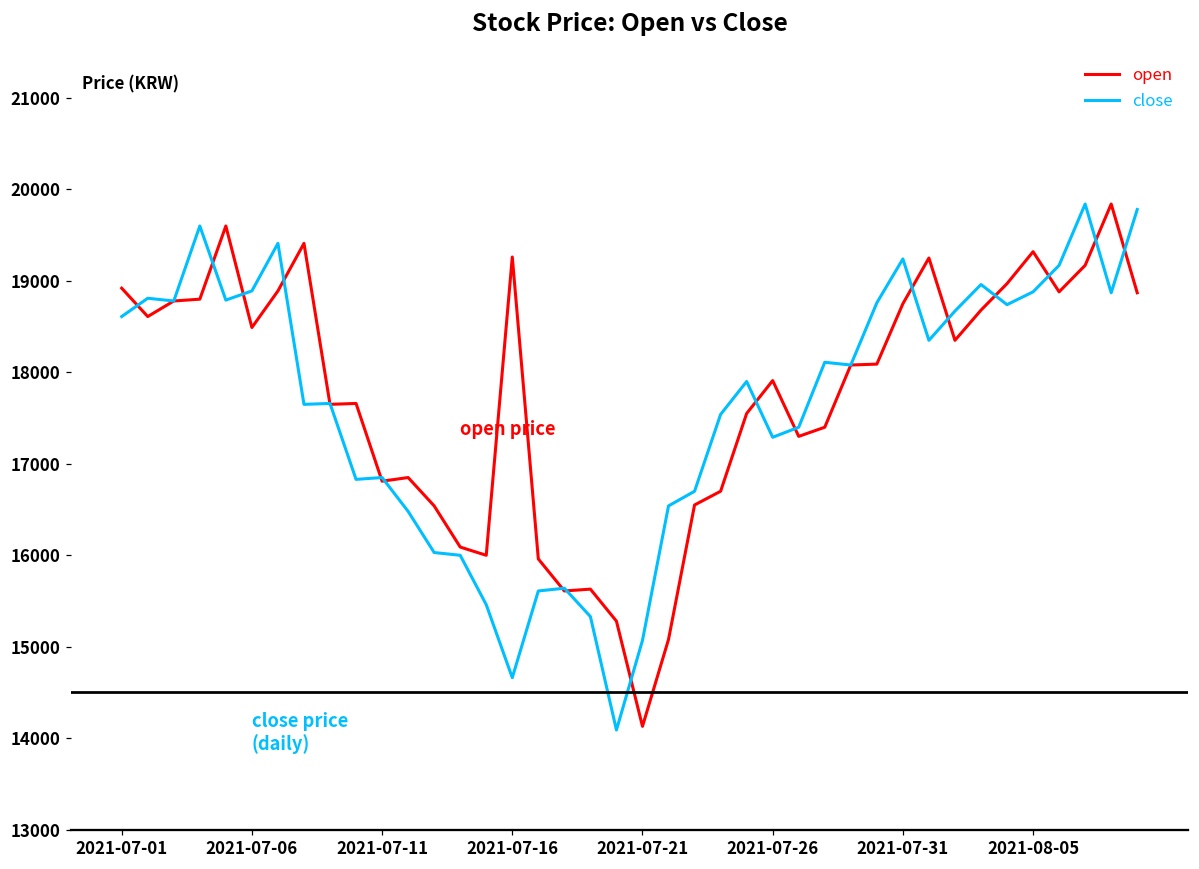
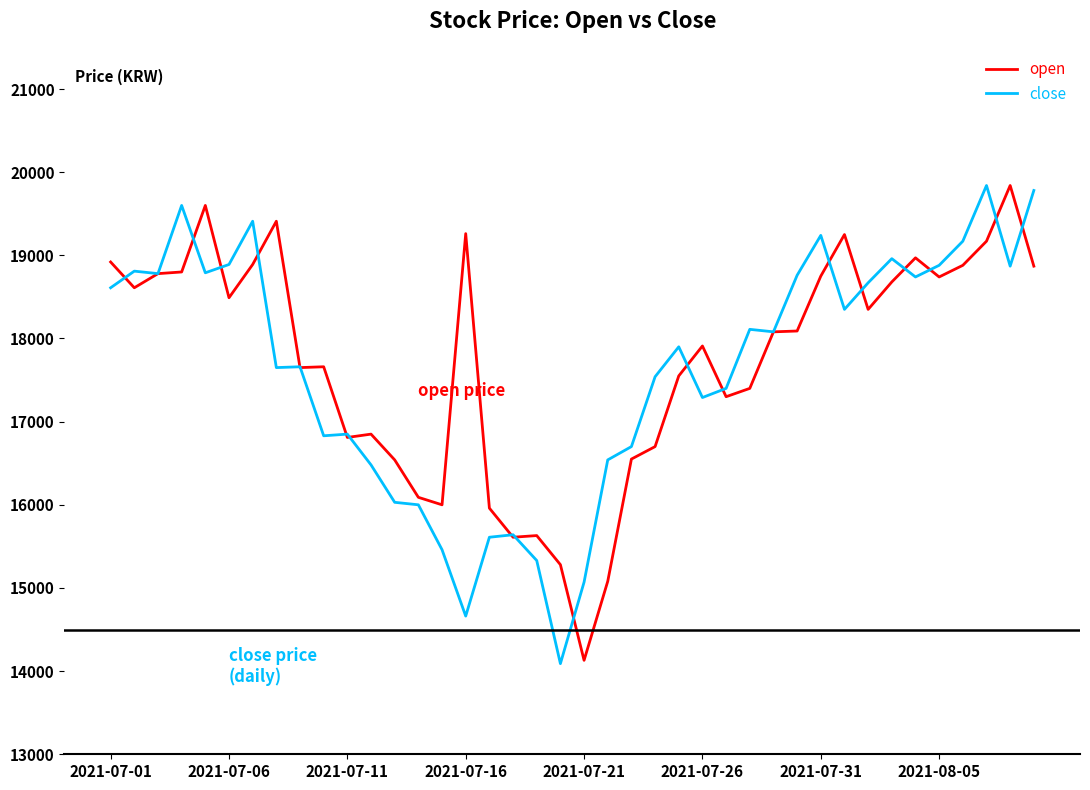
open, 2021-08-05: 19300 -> 18700
